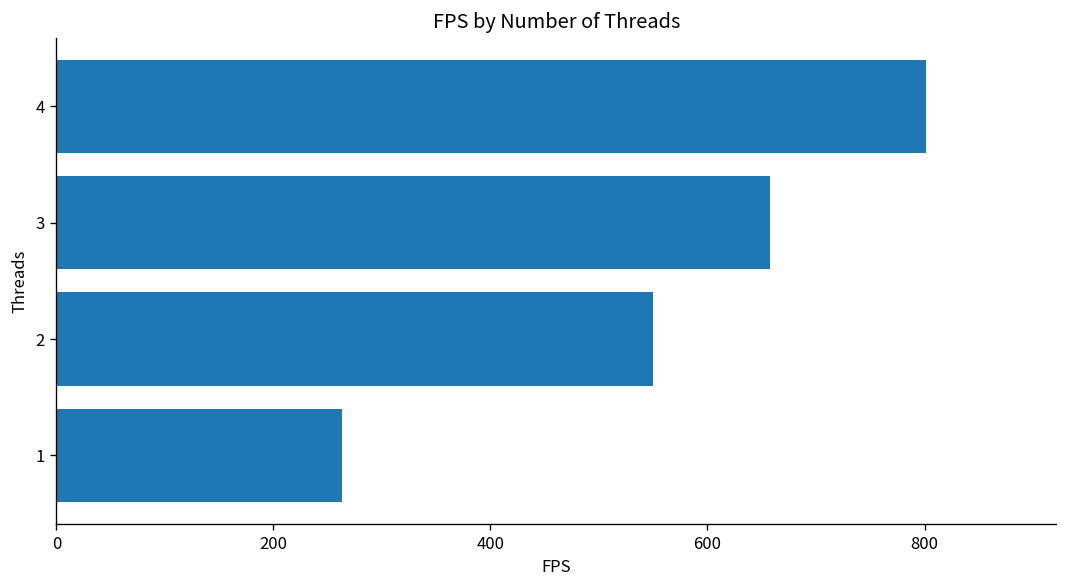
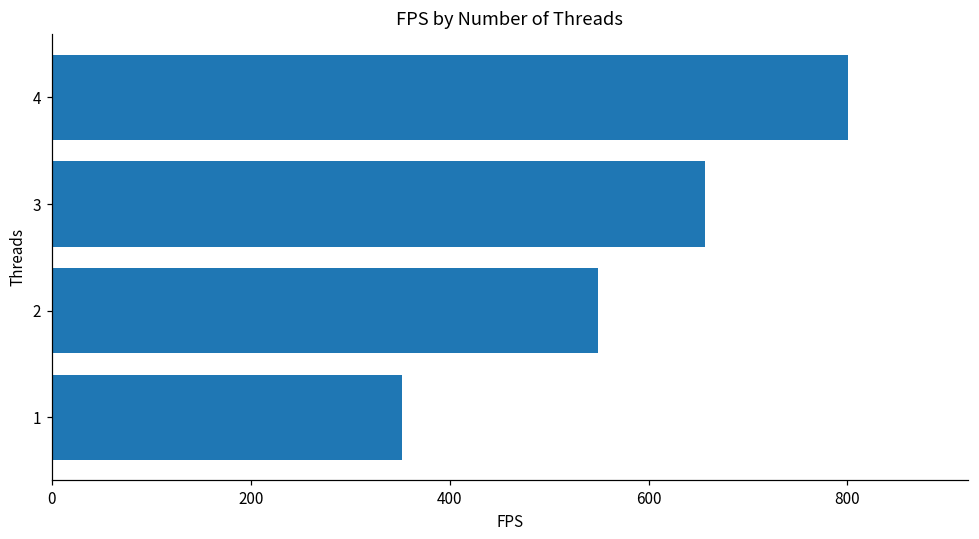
1: 260 -> 350
